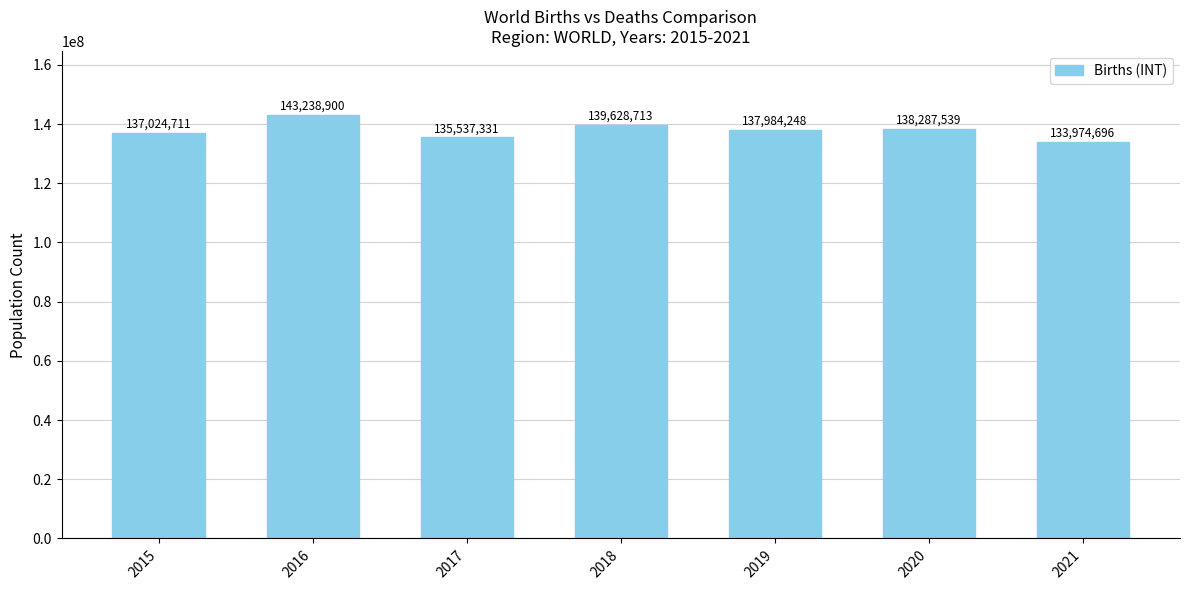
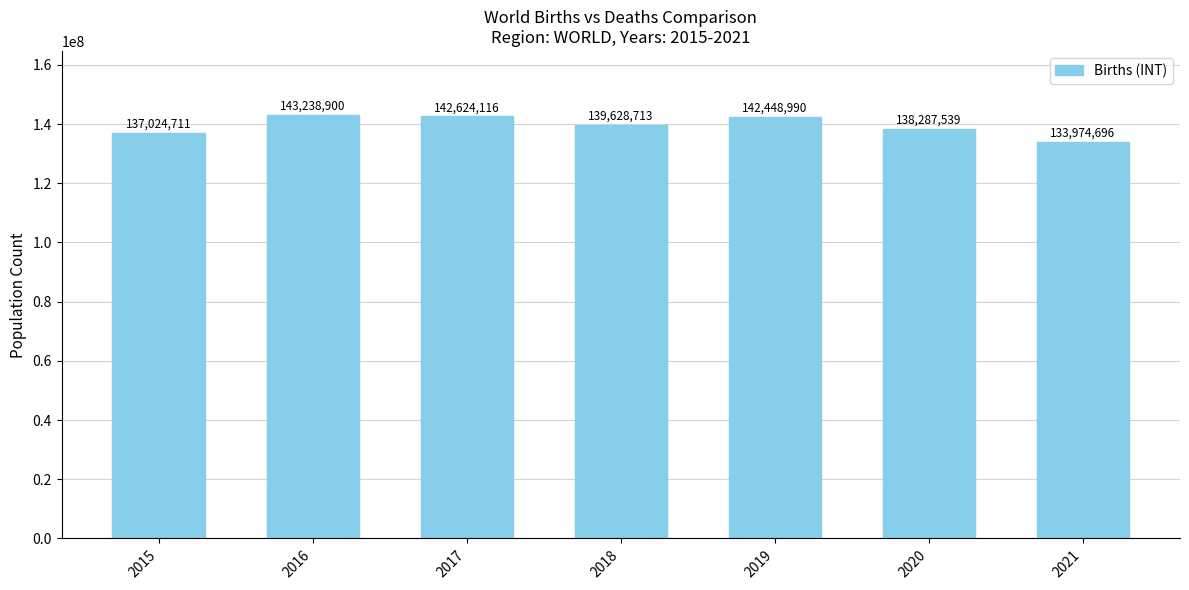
2017: 135,537,331 -> 142,624,116
2019: 137,984,248 -> 142,448,990
